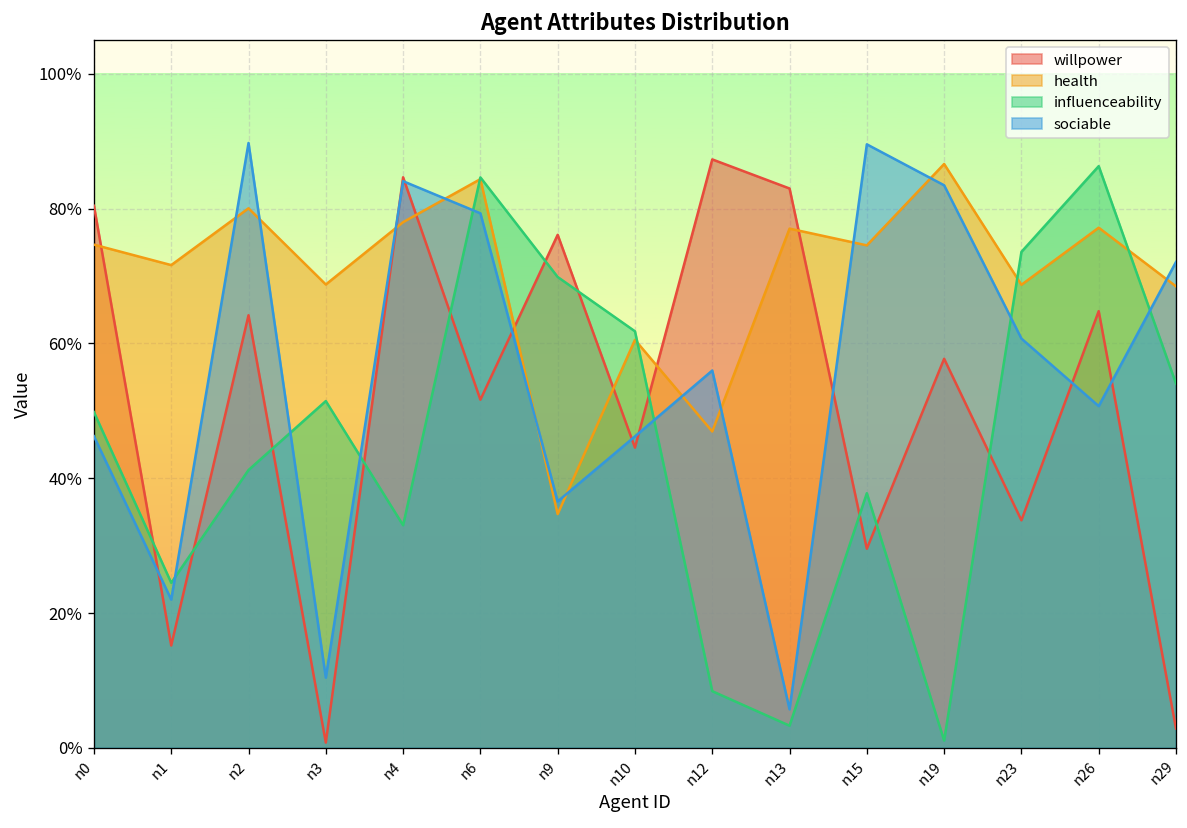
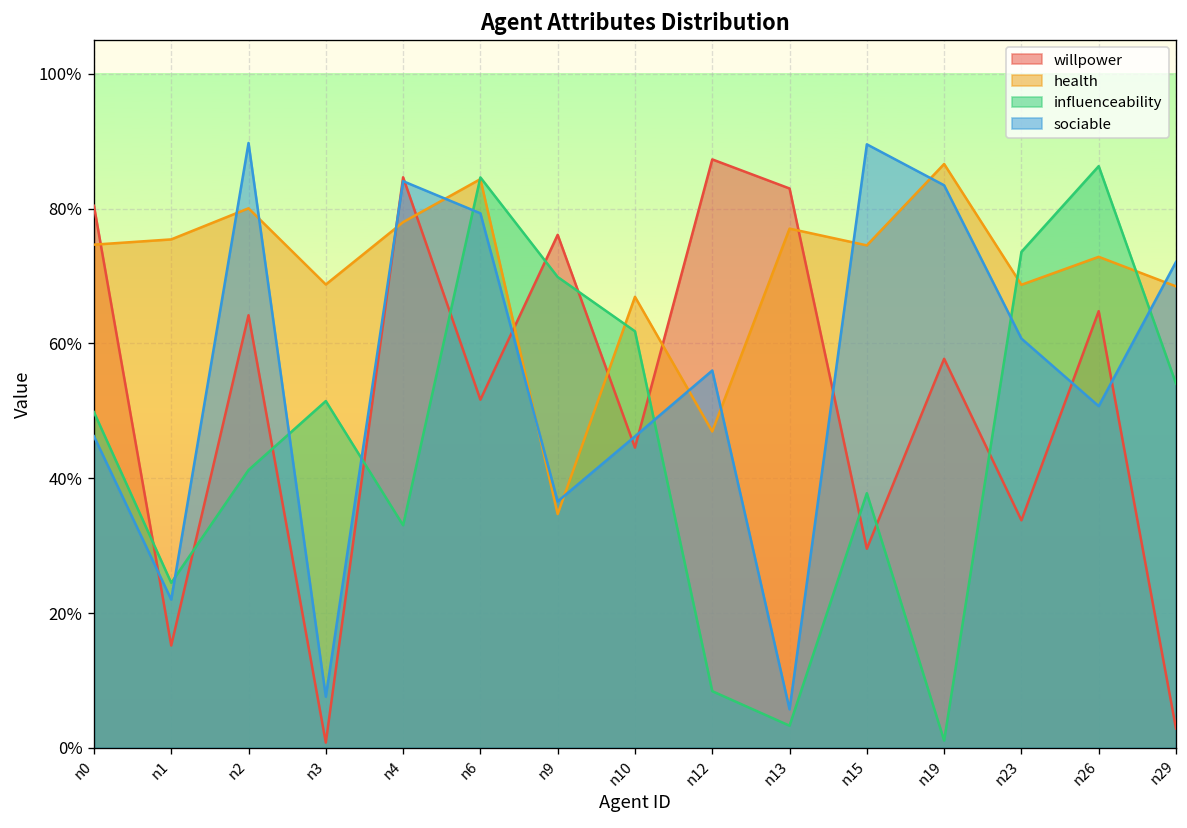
health, n1: 72% -> 75%
sociable, n3: 10% -> 8%
health, n10: 61% -> 67%
health, n26: 77% -> 73%
